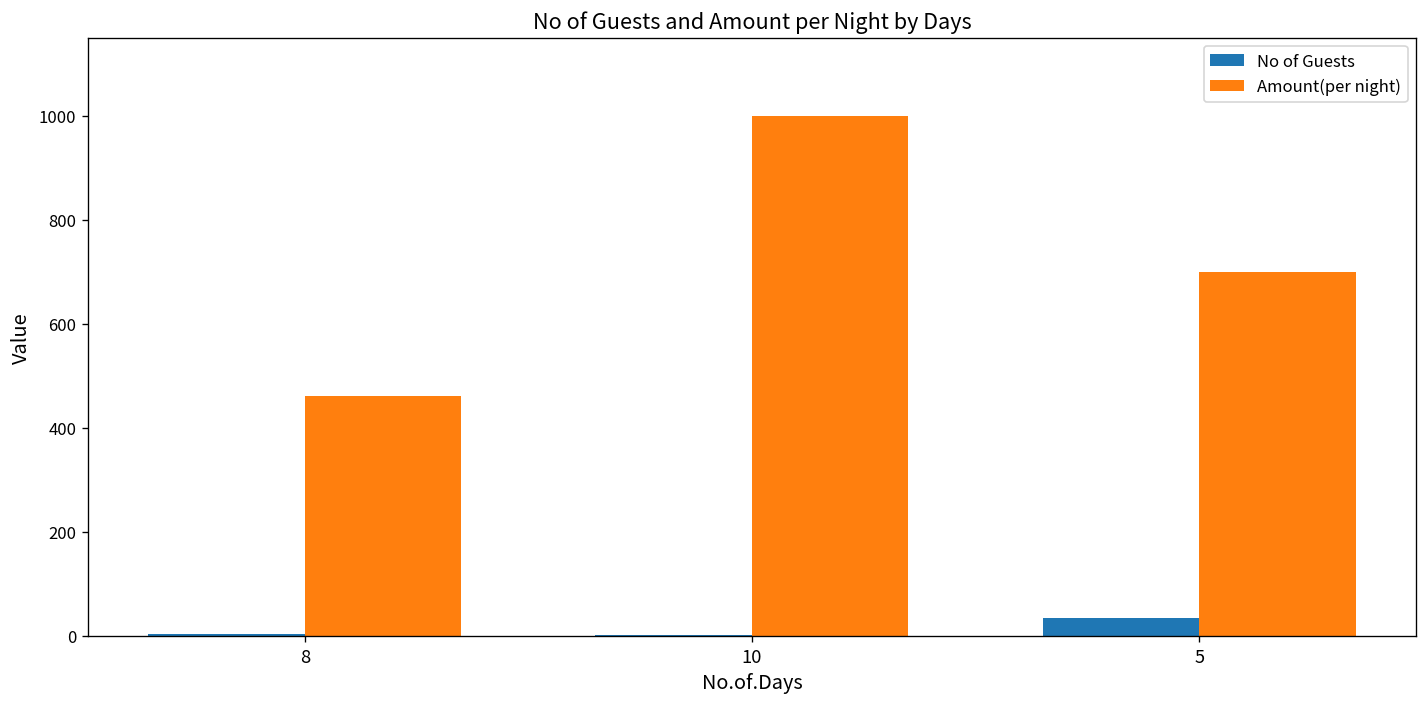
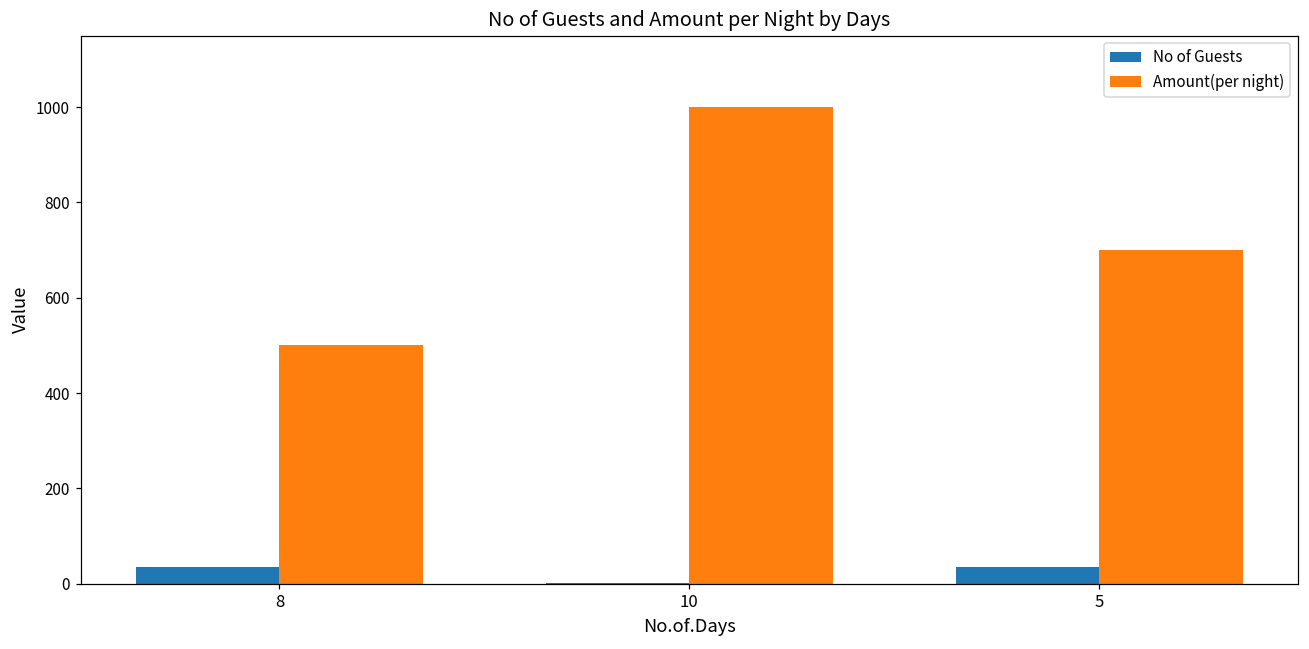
No of Guests, 8: 0 -> 40
Amount(per night), 8: 460 -> 500
